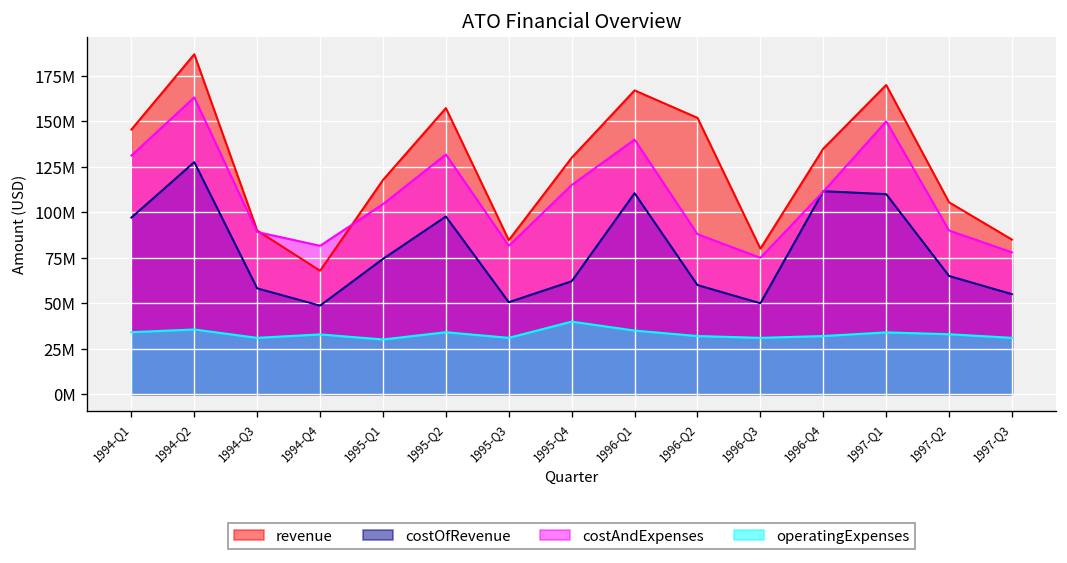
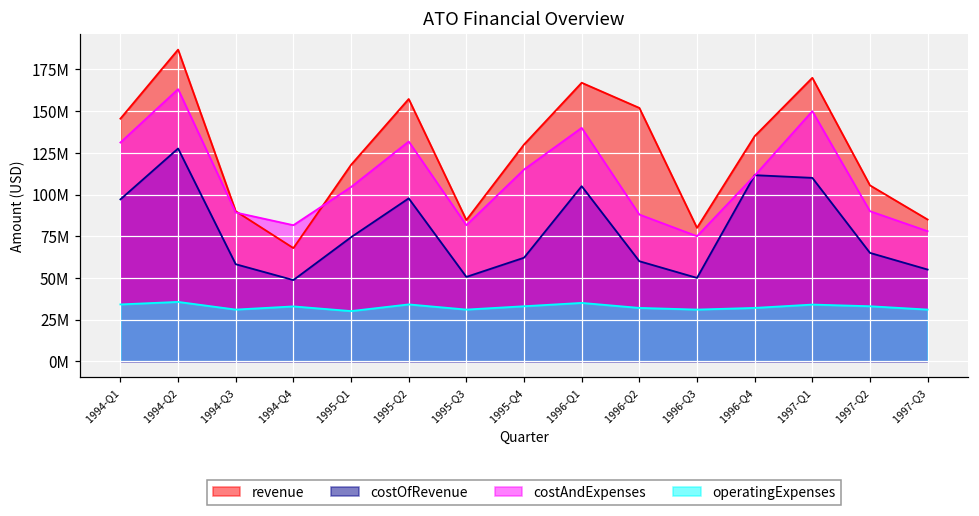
operatingExpenses, 1995-Q4: 40000000 -> 33000000
costOfRevenue, 1996-Q1: 111000000 -> 105000000
